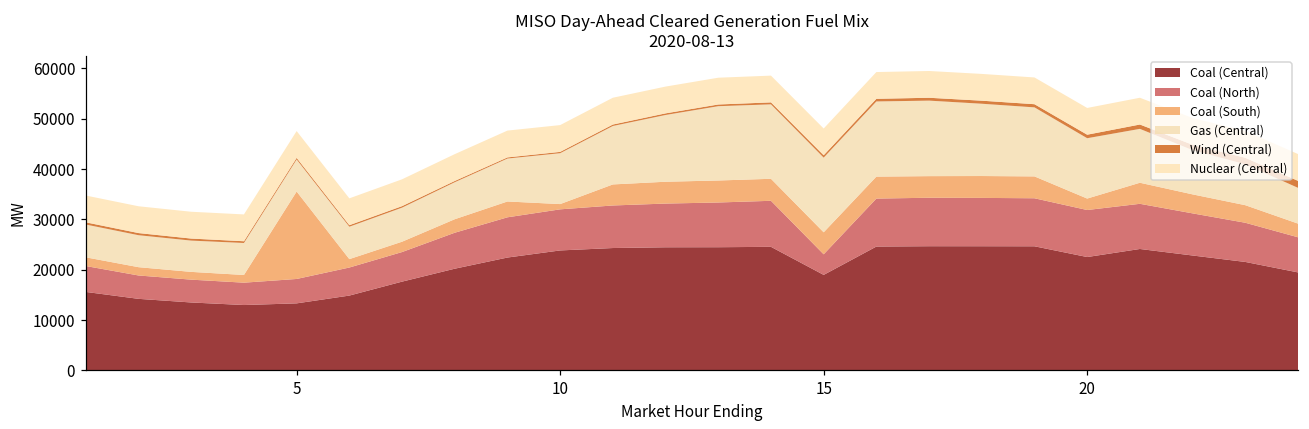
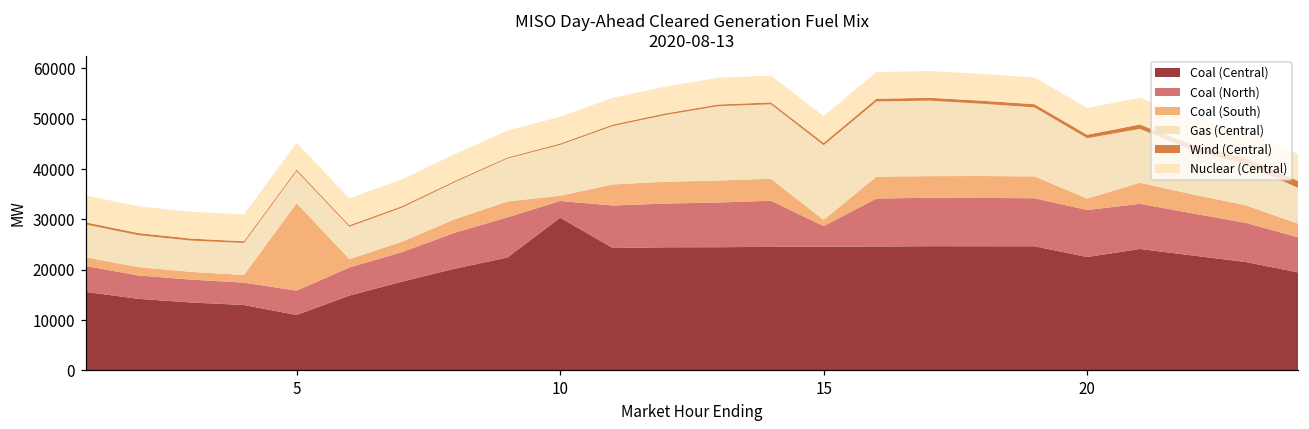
Coal (Central), 5: 13000 -> 11000
Coal (Central), 10: 24000 -> 30000
Coal (North), 10: 8000 -> 3000
Coal (Central), 15: 19000 -> 25000
Coal (South), 15: 4000 -> 1000
